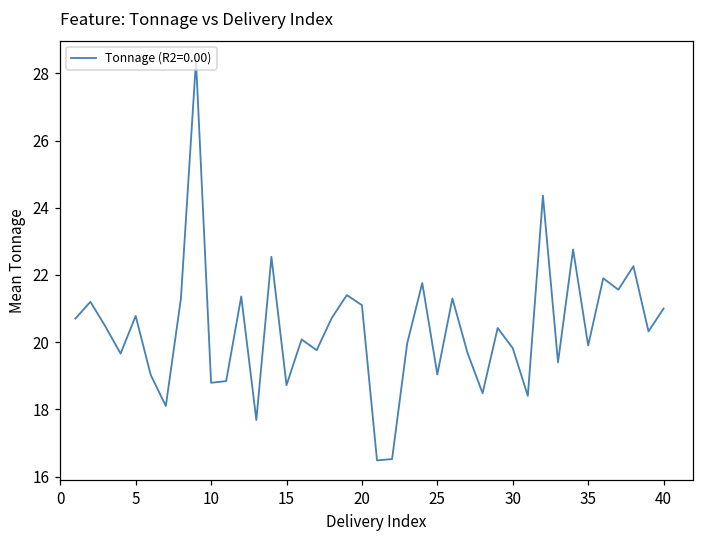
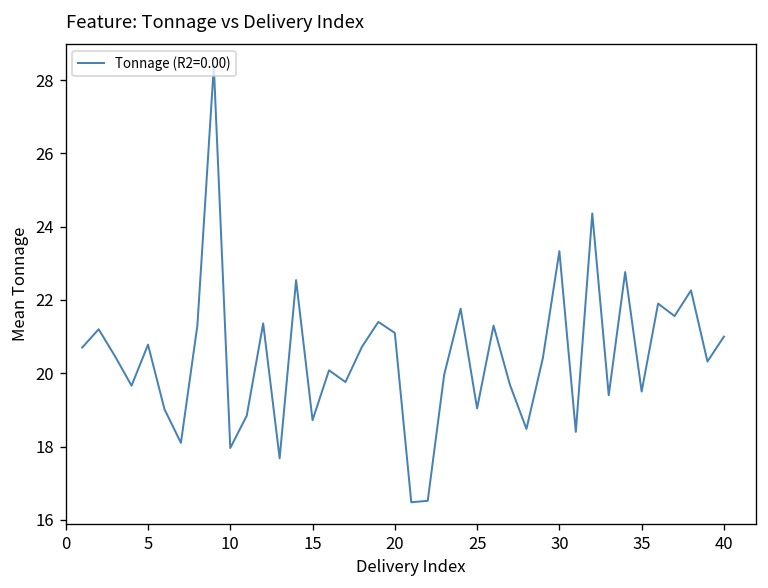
10: 18.8 -> 18.0
30: 19.8 -> 23.3
35: 19.9 -> 19.5
